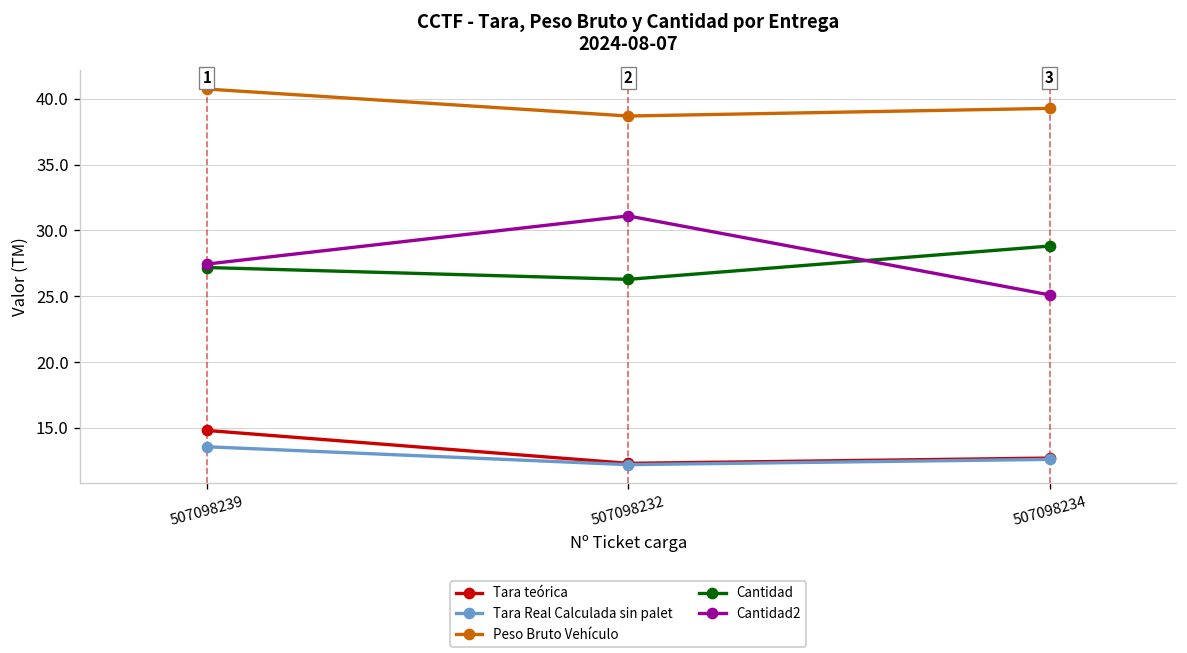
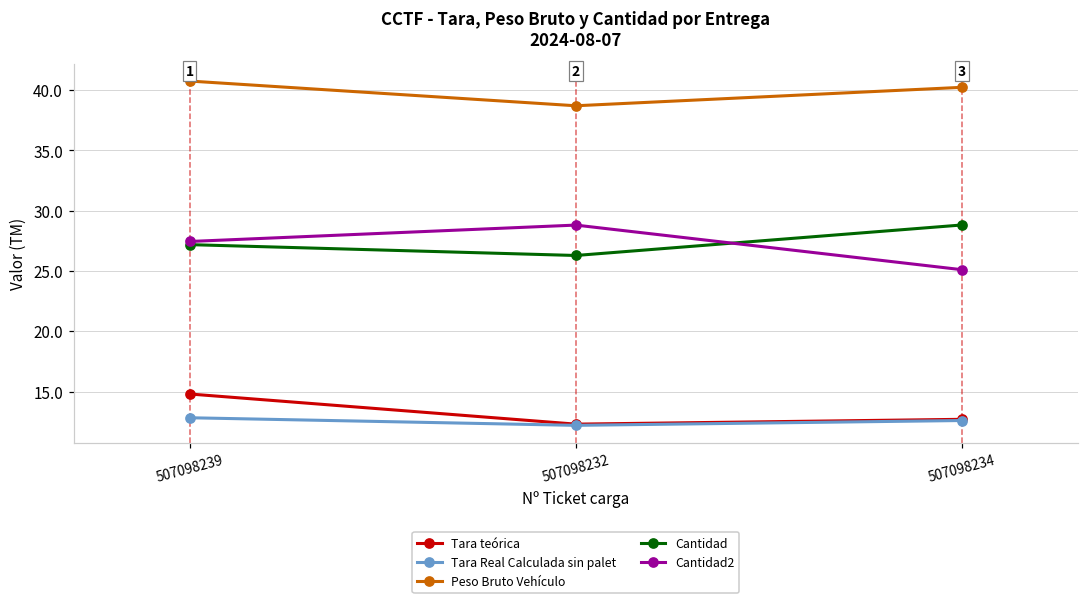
Tara Real Calculada sin palet, 507098239: 13.6 -> 12.8
Cantidad2, 507098232: 31.1 -> 28.8
Peso Bruto Vehículo, 507098234: 39.3 -> 40.2
